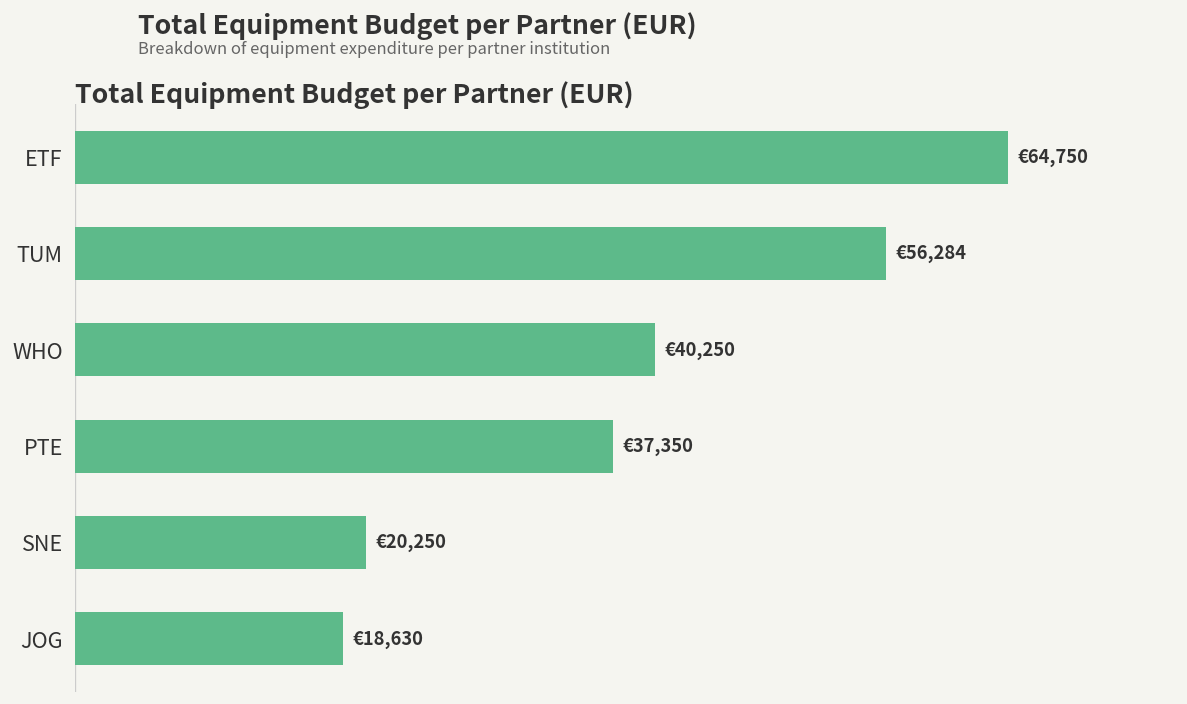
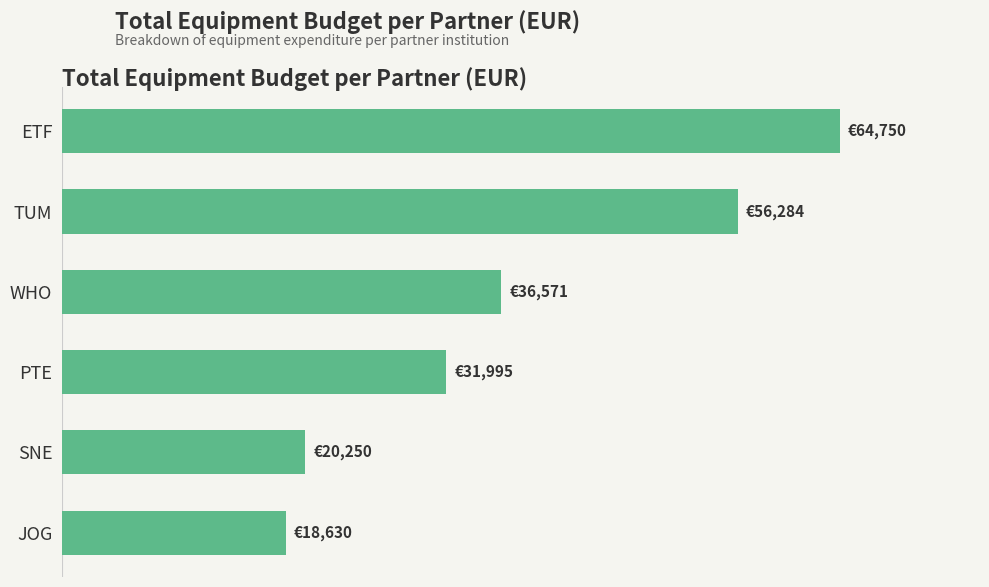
WHO: €40,250 -> €36,571
PTE: €37,350 -> €31,995
